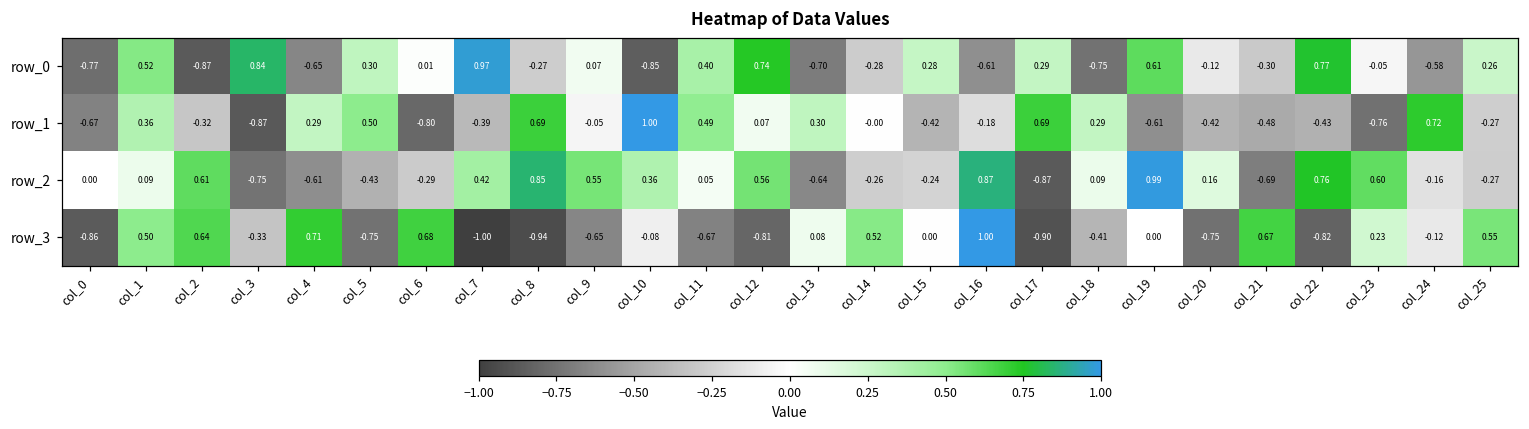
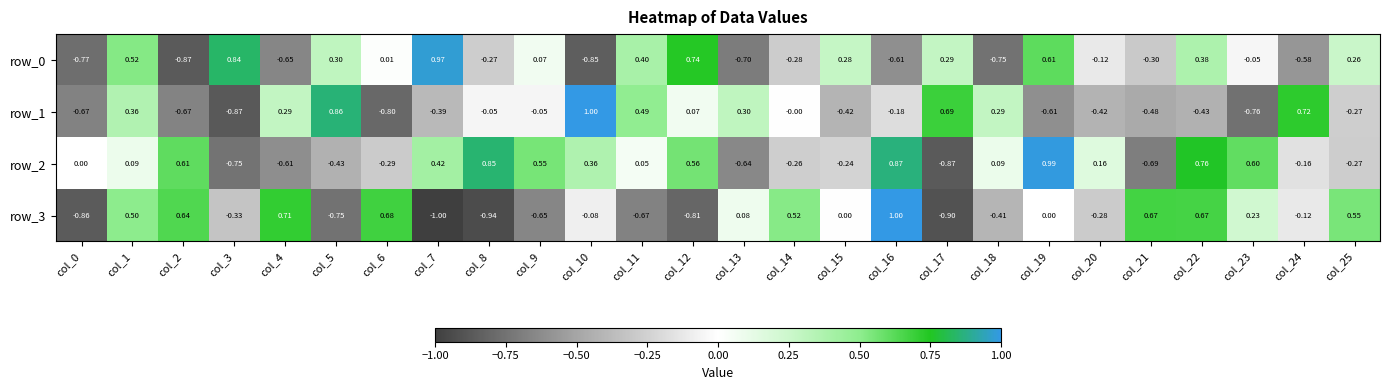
row_0, col_22: 0.77 -> 0.38
row_1, col_2: -0.32 -> -0.67
row_1, col_5: 0.50 -> 0.86
row_1, col_8: 0.69 -> -0.05
row_3, col_20: -0.75 -> -0.28
row_3, col_22: -0.82 -> 0.67
